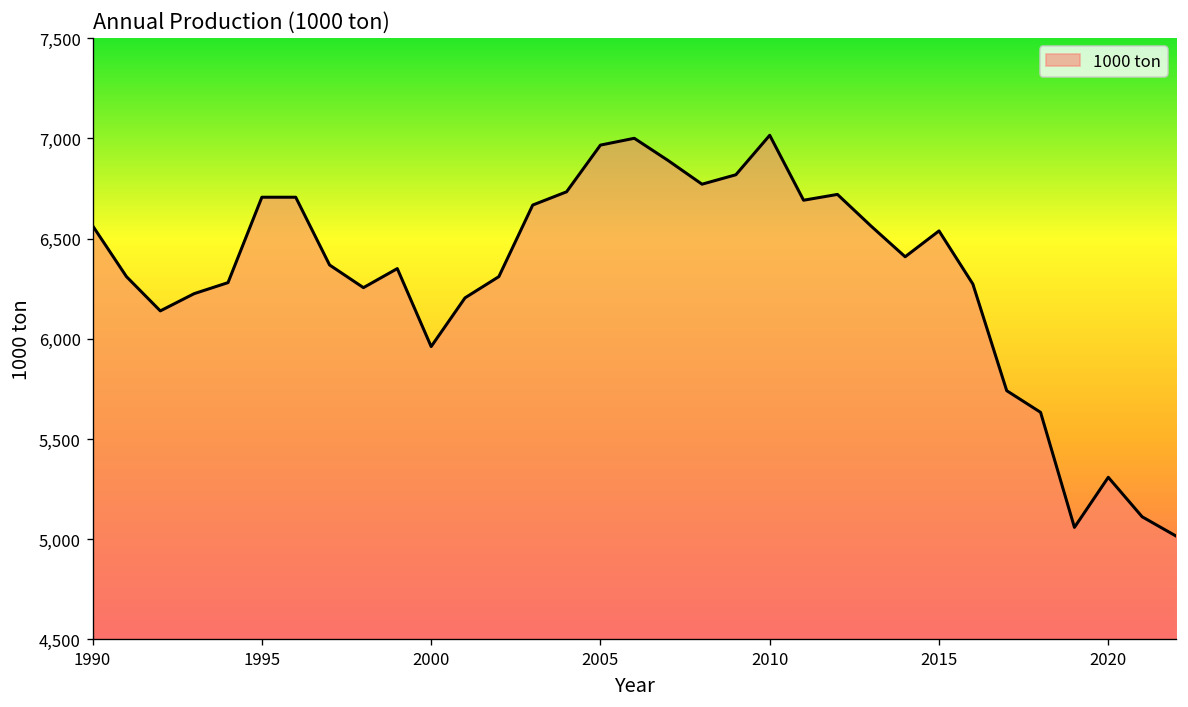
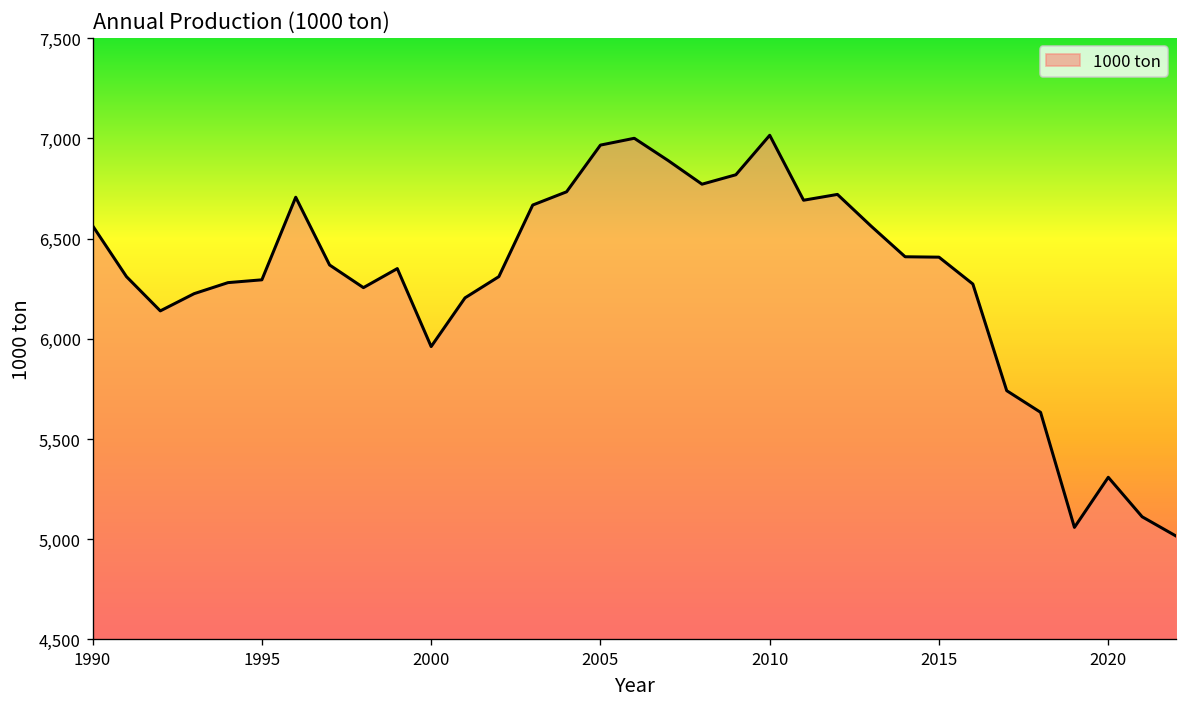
1995: 6,710 -> 6,290
2015: 6,540 -> 6,410
